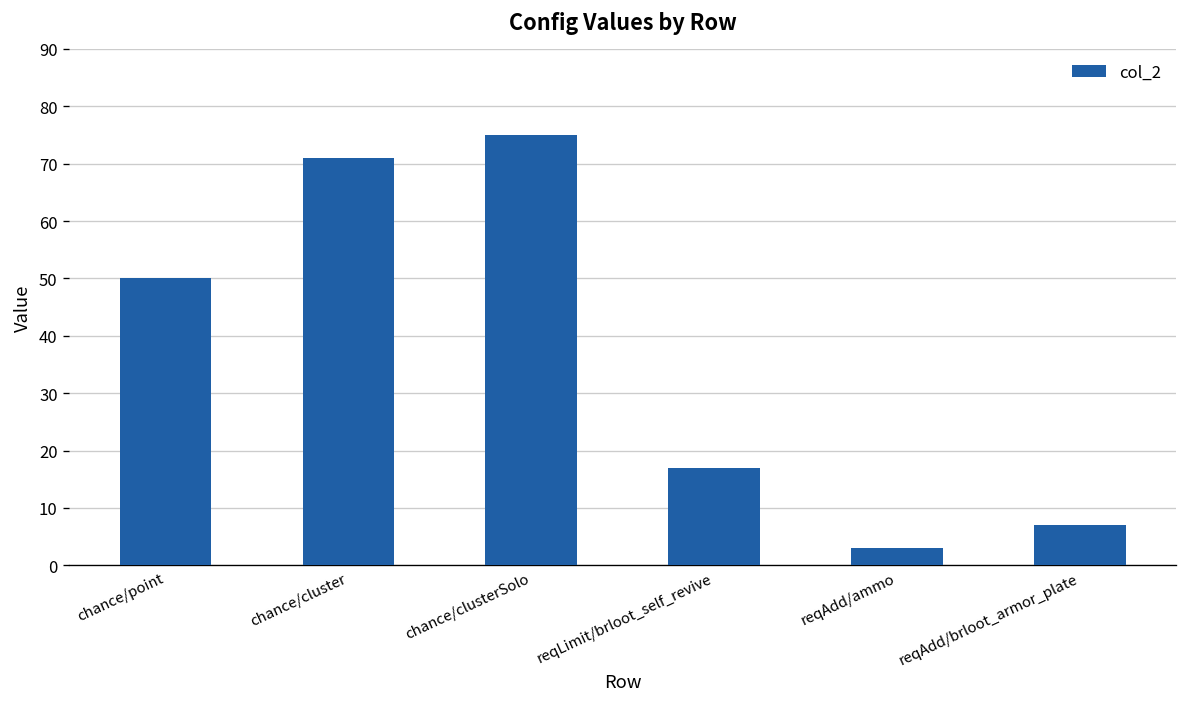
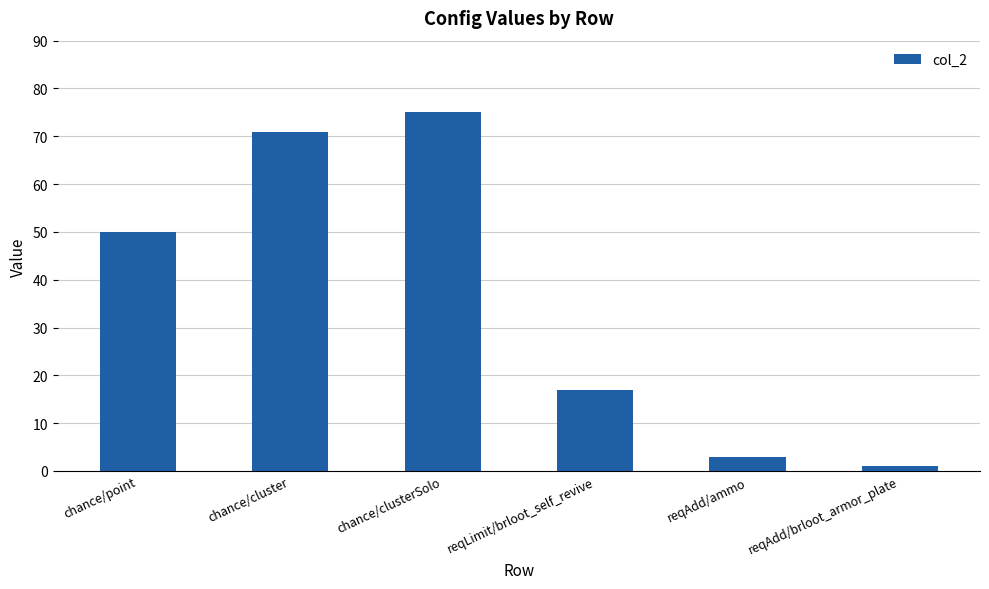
reqAdd/brloot_armor_plate: 7 -> 1
